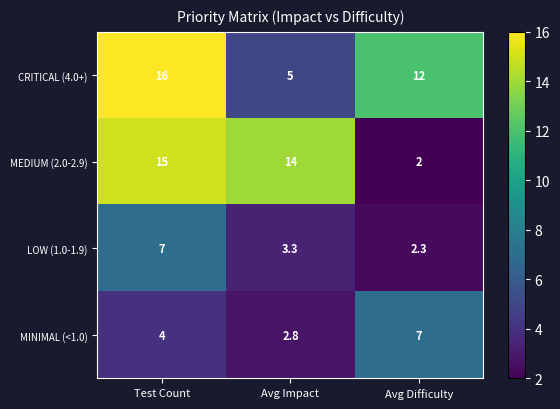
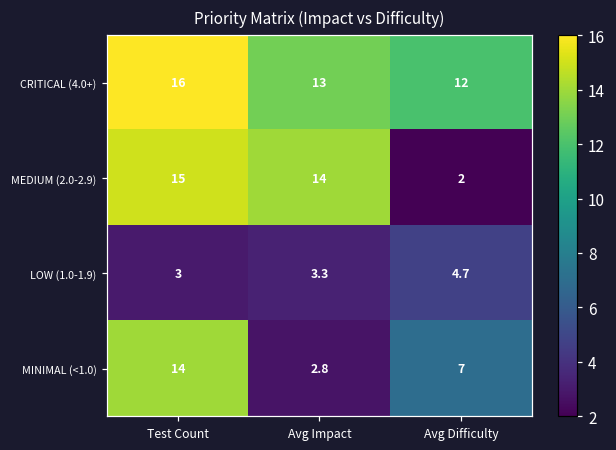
CRITICAL (4.0+), Avg Impact: 5 -> 13
LOW (1.0-1.9), Test Count: 7 -> 3
LOW (1.0-1.9), Avg Difficulty: 2.3 -> 4.7
MINIMAL (<1.0), Test Count: 4 -> 14
